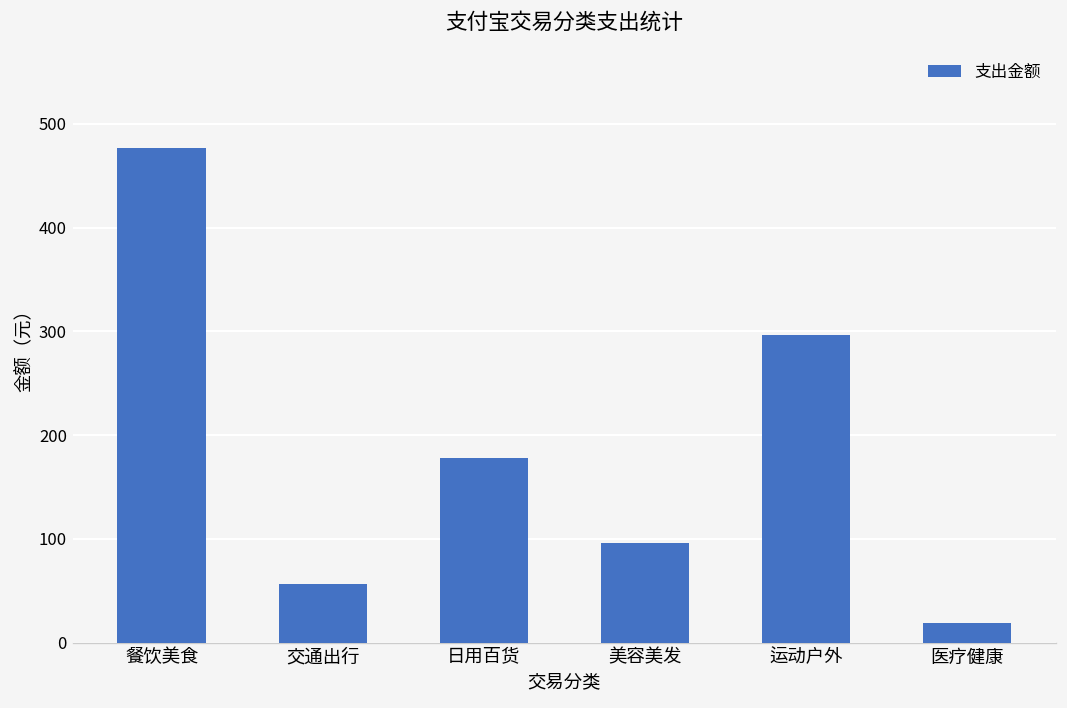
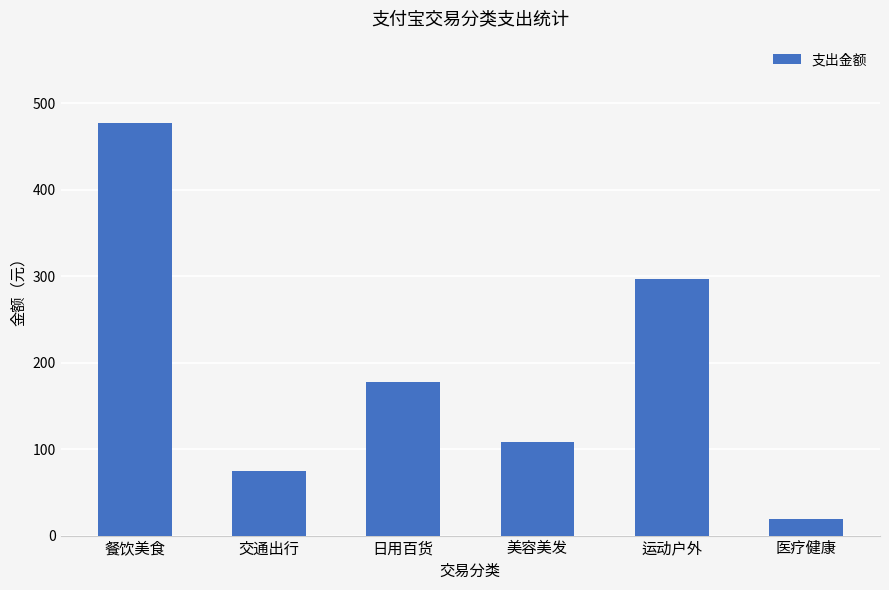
交通出行: 60 -> 70
美容美发: 100 -> 110
